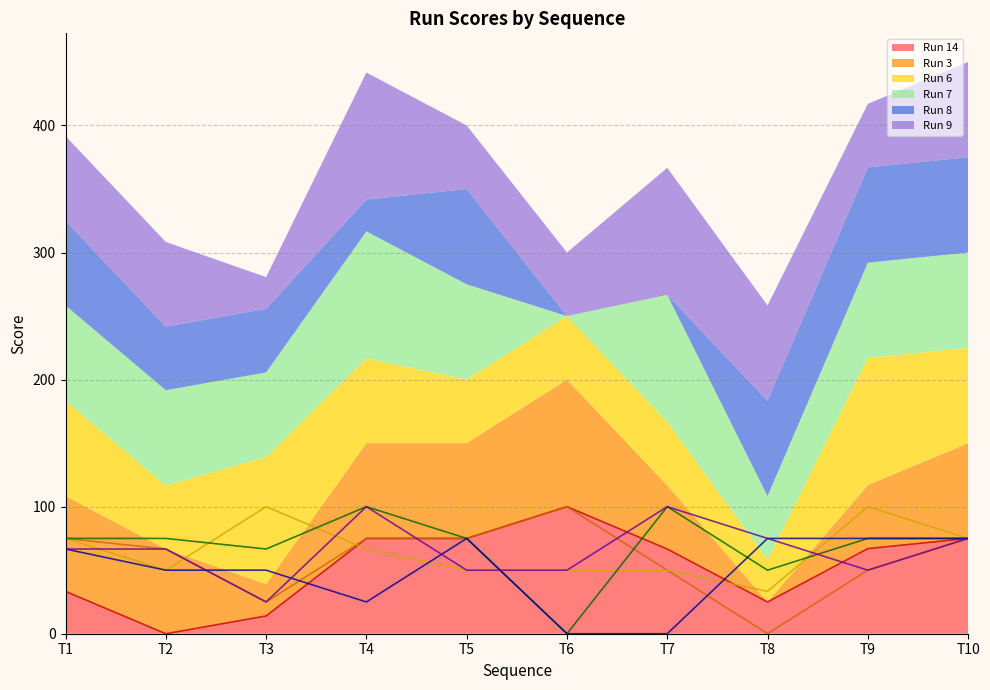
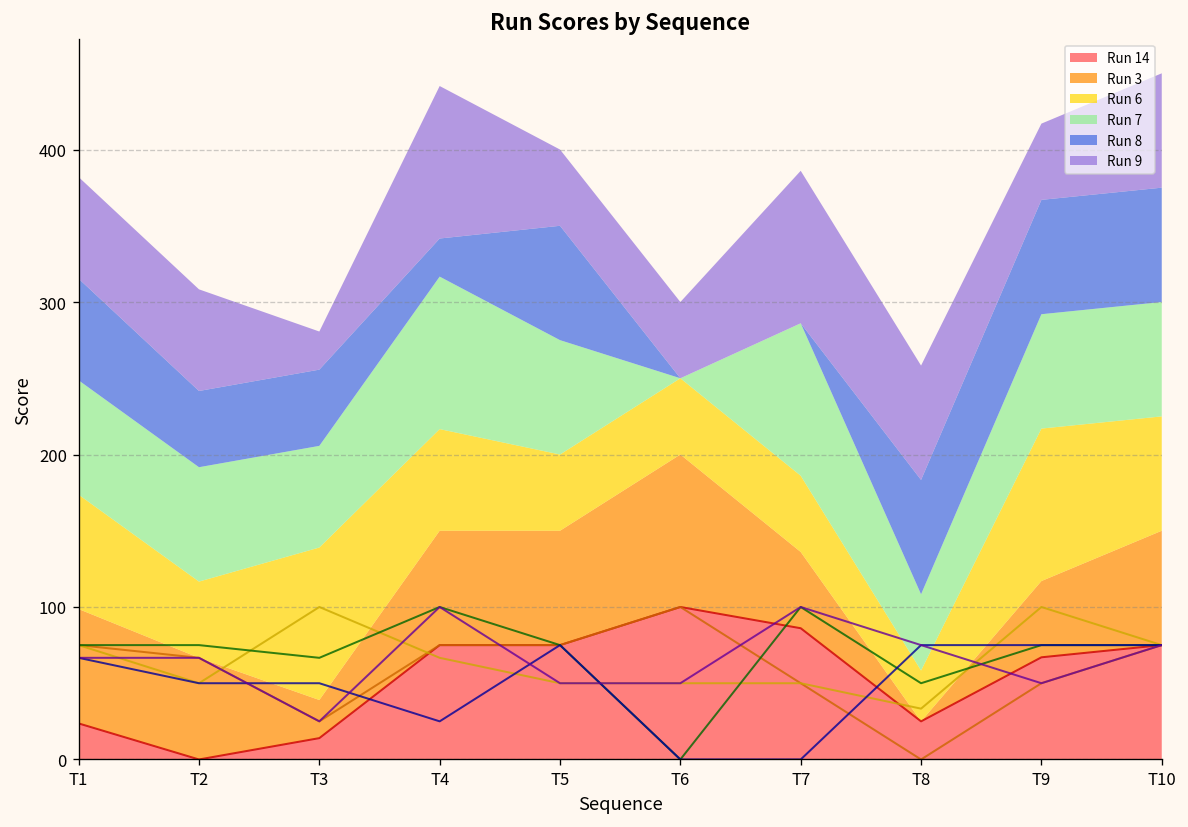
Run 14, T1: 33 -> 24
Run 14, T7: 67 -> 86
